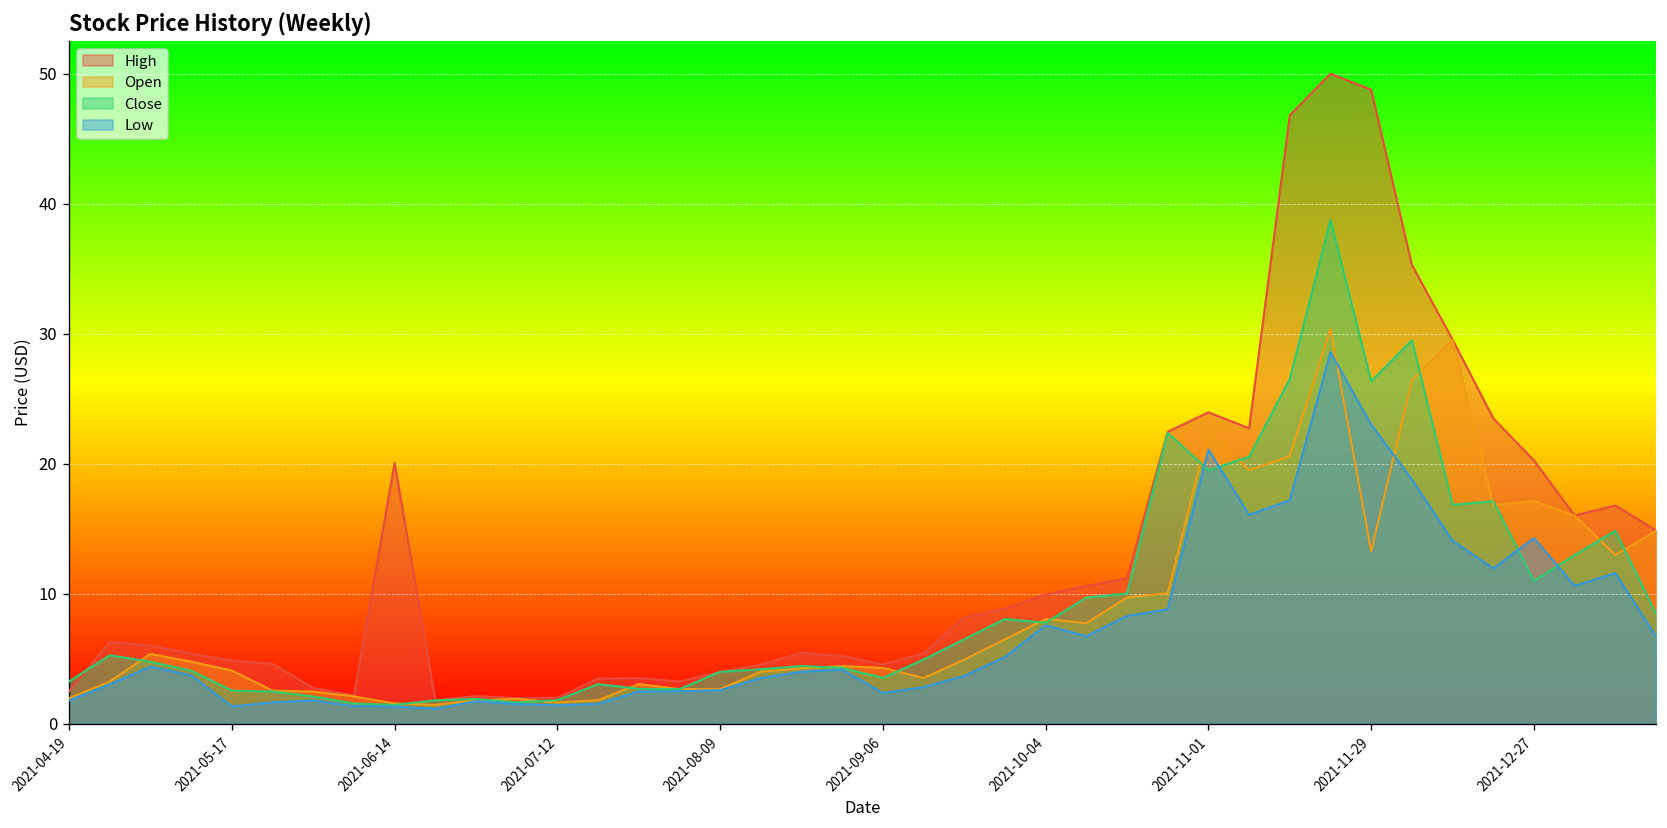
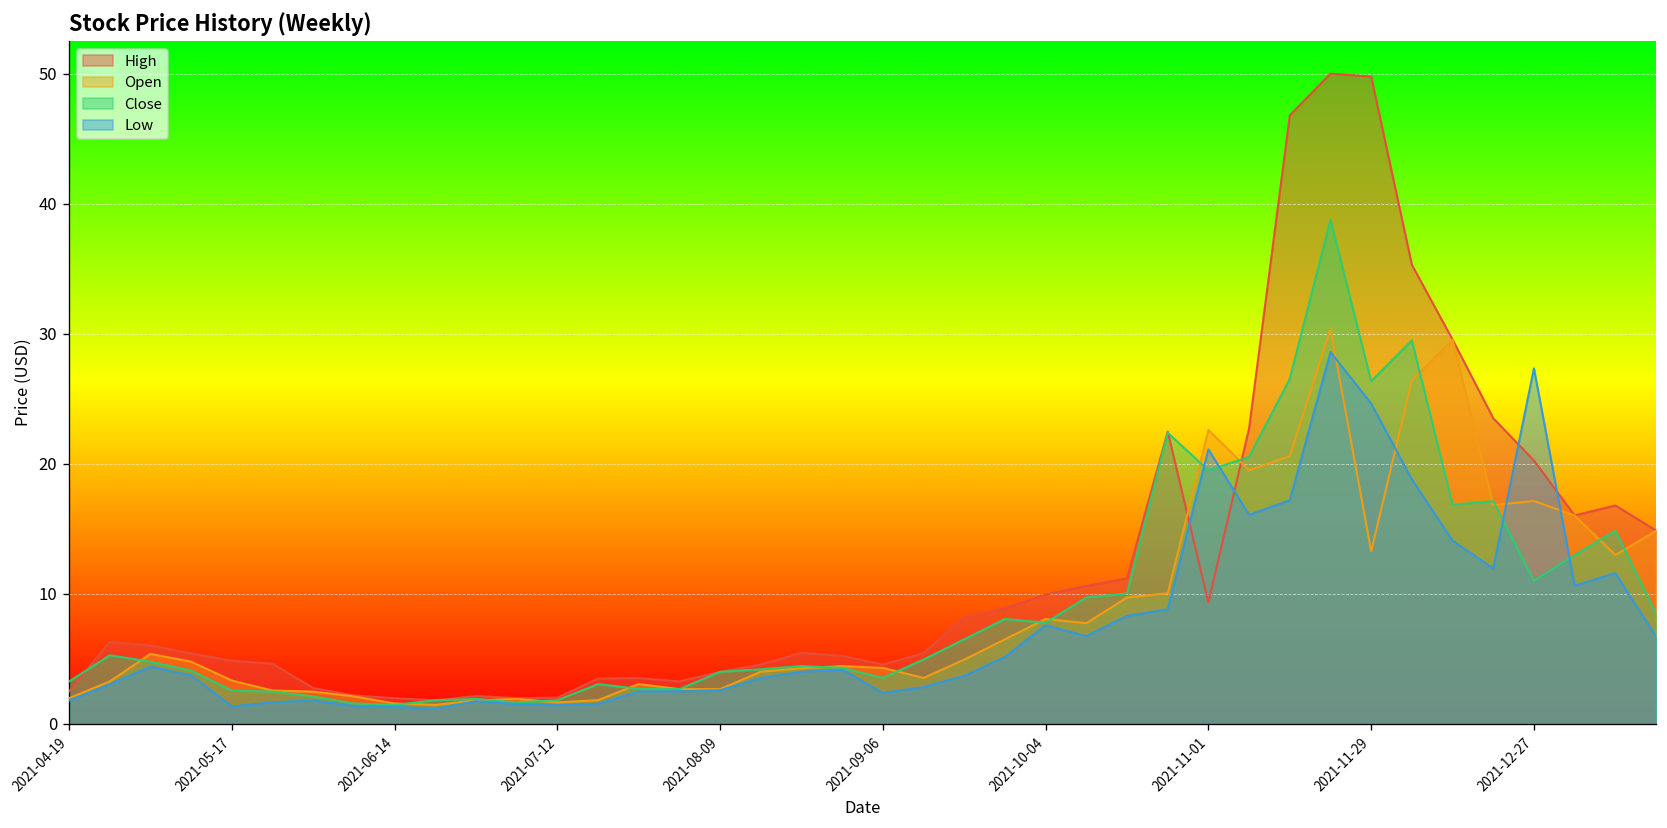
Open, 2021-05-17: 4.1 -> 3.3
High, 2021-06-14: 20.1 -> 2.0
High, 2021-11-01: 24.0 -> 9.3
High, 2021-11-29: 48.8 -> 49.8
Low, 2021-11-29: 23.0 -> 24.6
Low, 2021-12-27: 14.3 -> 27.3
